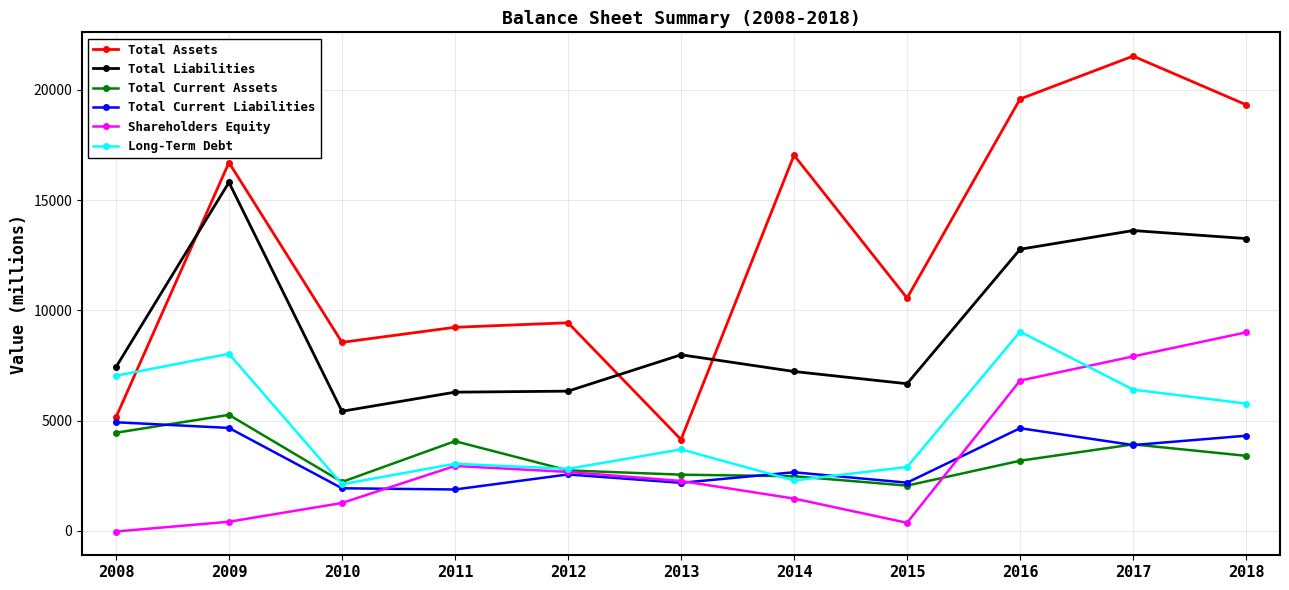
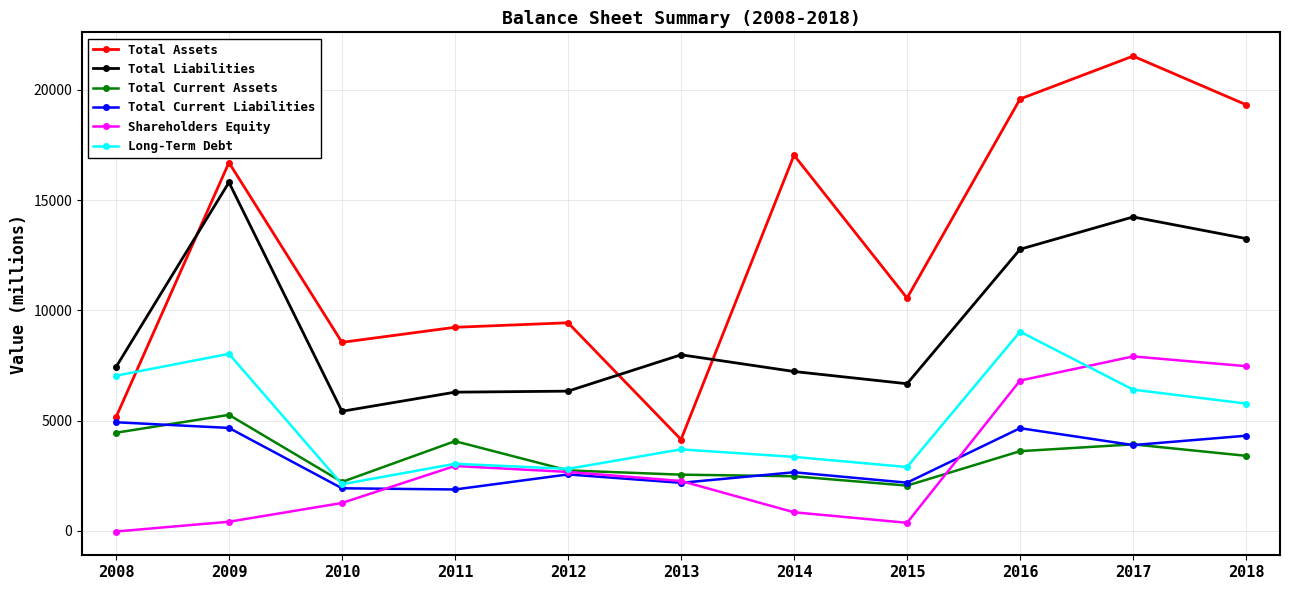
Shareholders Equity, 2014: 1500 -> 800
Long-Term Debt, 2014: 2300 -> 3400
Total Current Assets, 2016: 3200 -> 3600
Total Liabilities, 2017: 13600 -> 14200
Shareholders Equity, 2018: 9000 -> 7500
